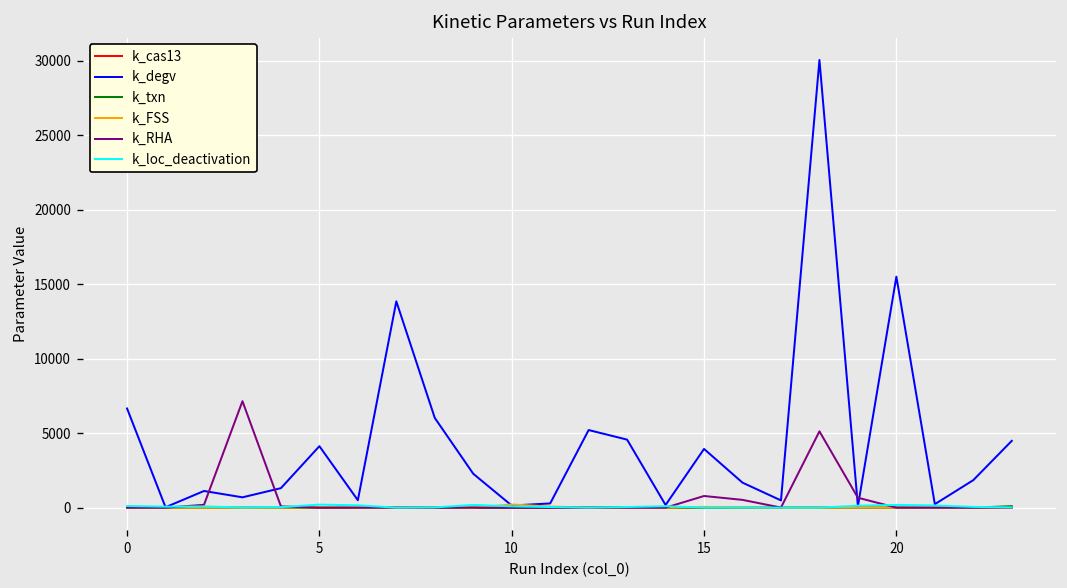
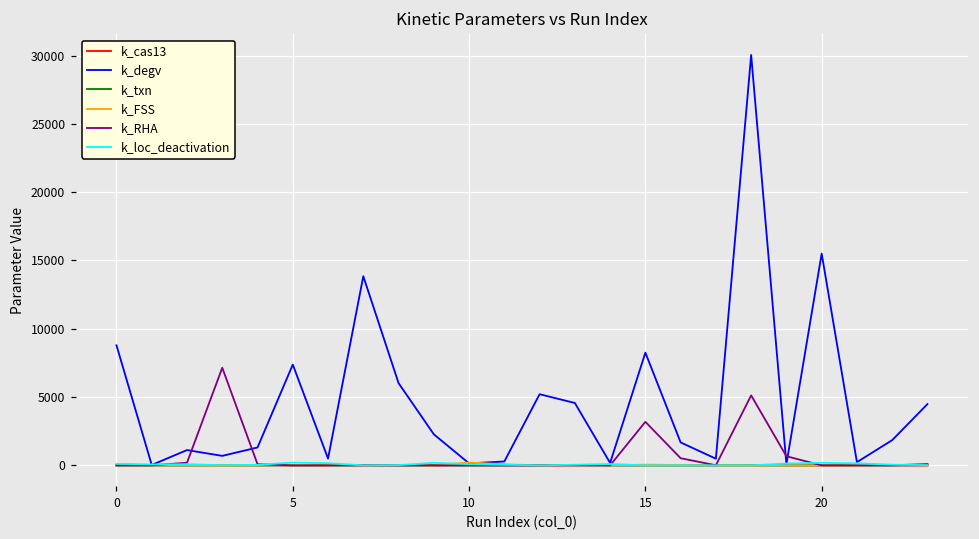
k_degv, 0: 6700 -> 8800
k_degv, 5: 4100 -> 7400
k_degv, 15: 3900 -> 8300
k_RHA, 15: 800 -> 3200
